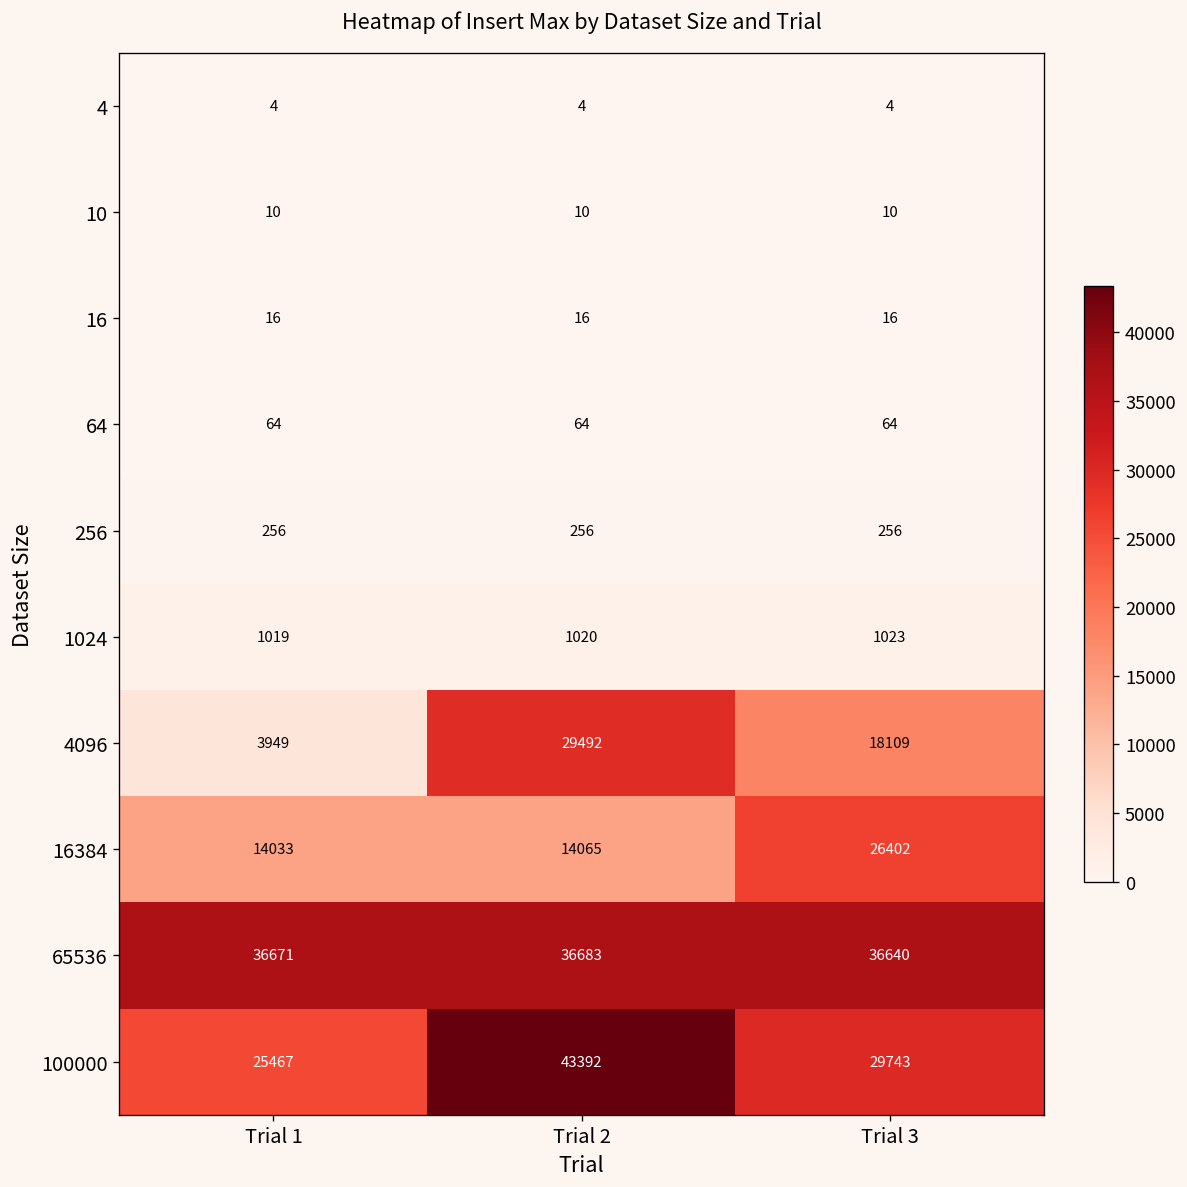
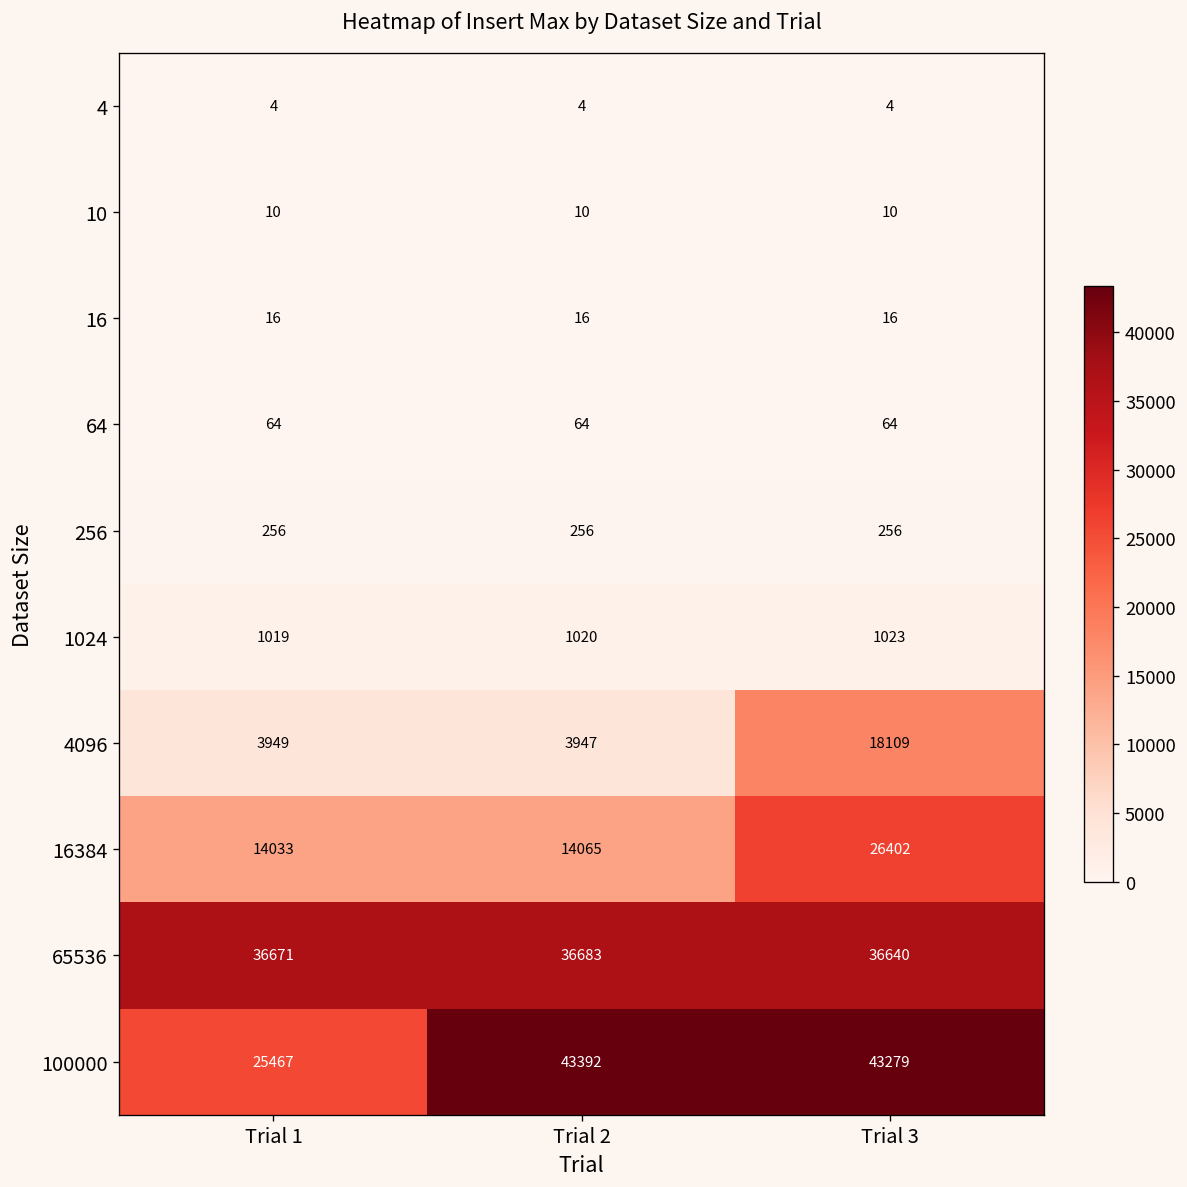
4096, Trial 2: 29492 -> 3947
100000, Trial 3: 29743 -> 43279
